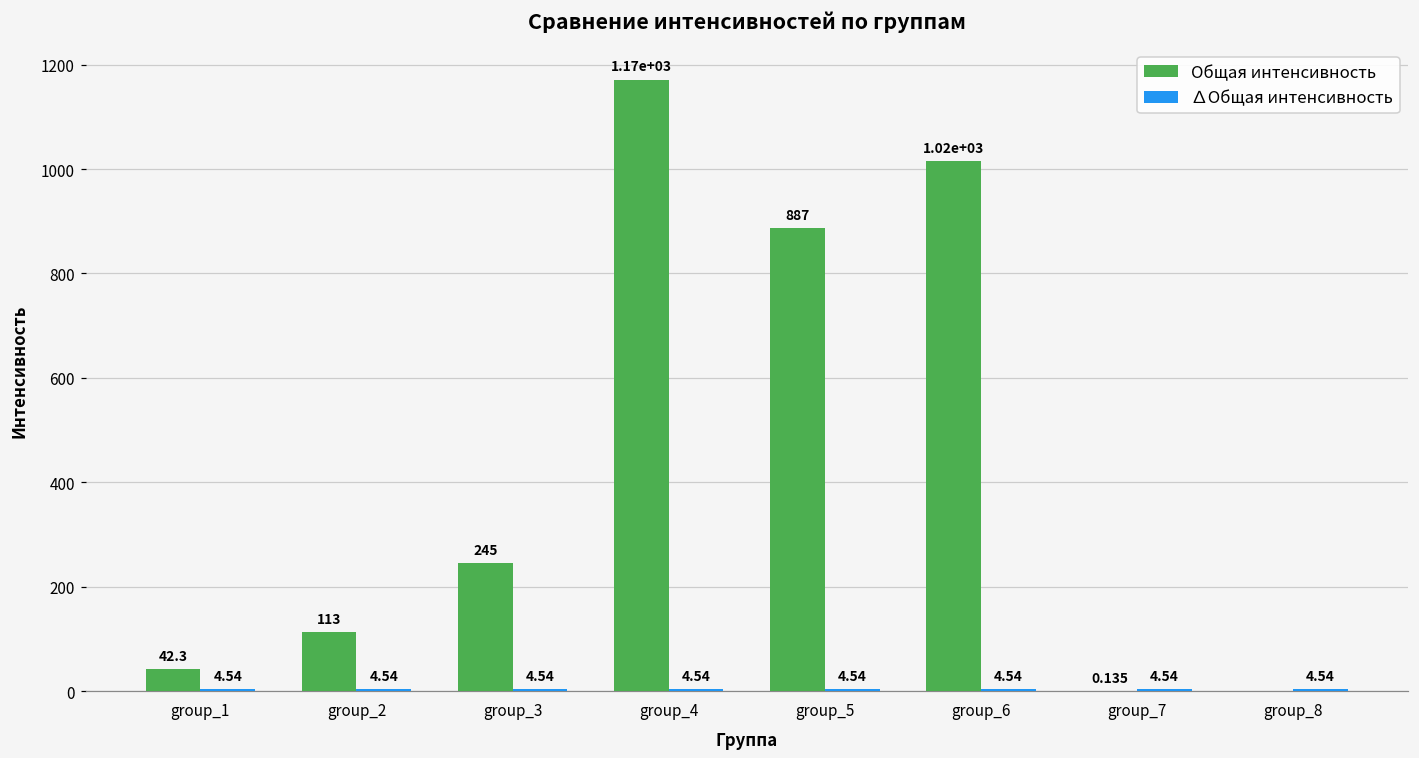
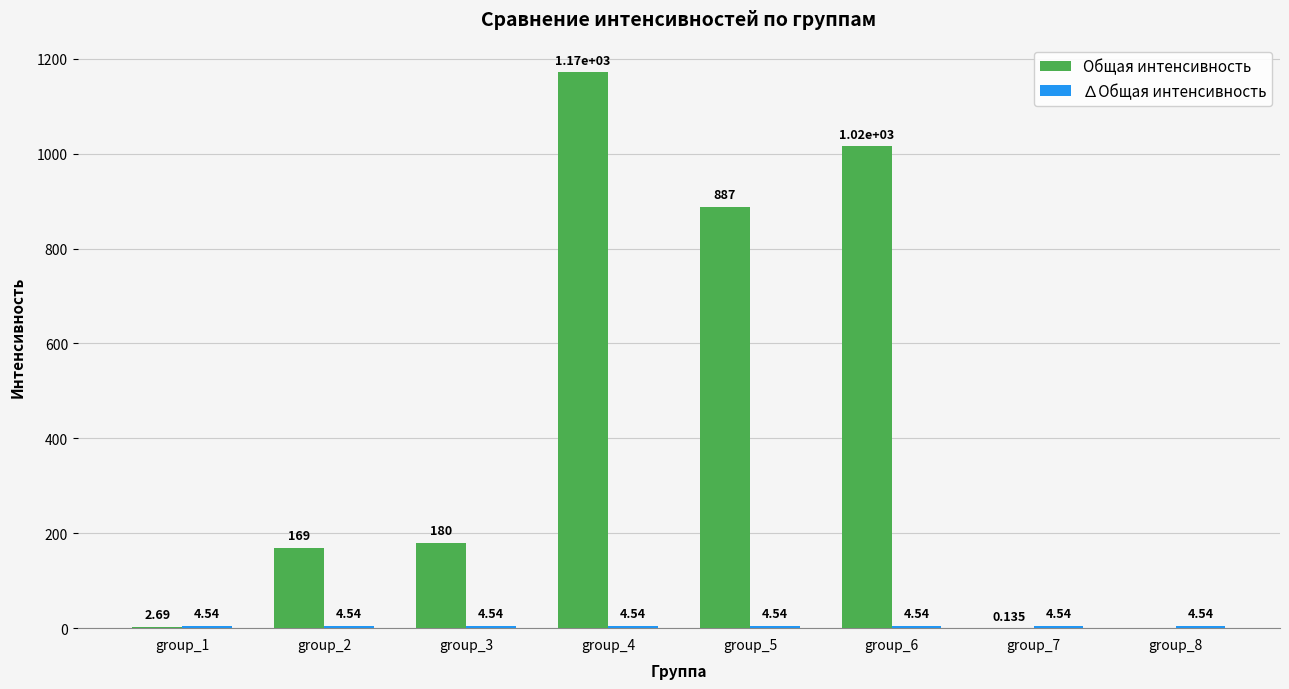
Общая интенсивность, group_1: 42.3 -> 2.69
Общая интенсивность, group_2: 113 -> 169
Общая интенсивность, group_3: 245 -> 180
